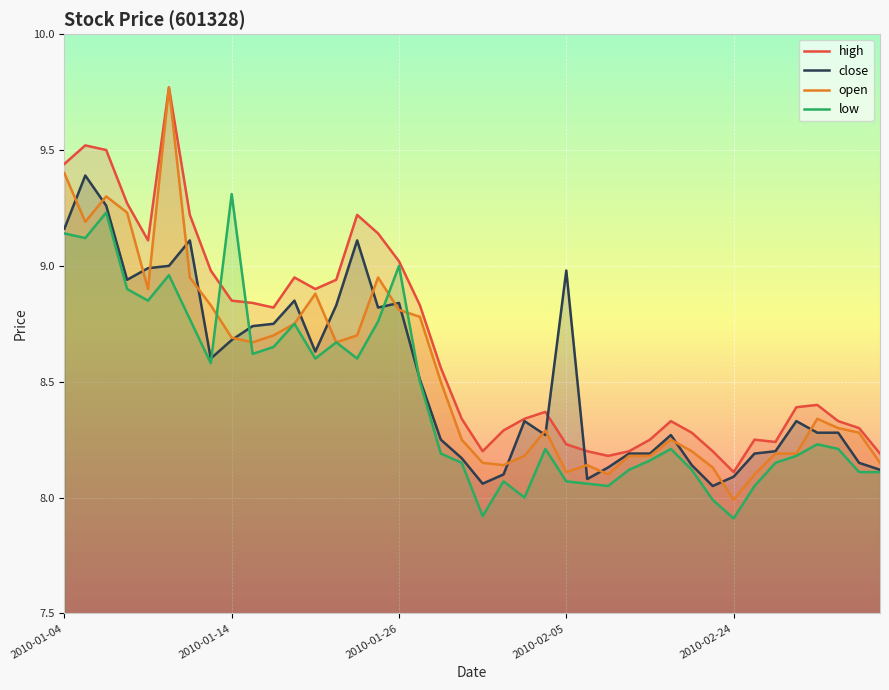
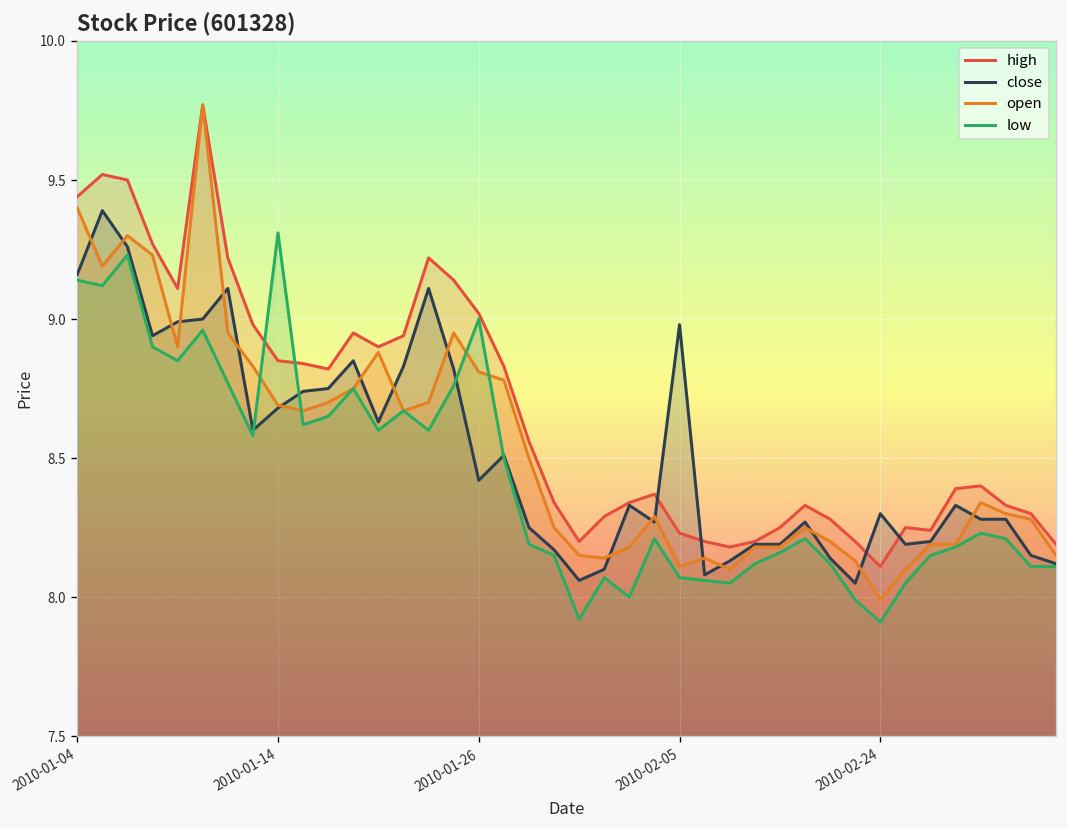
close, 2010-01-26: 8.84 -> 8.42
close, 2010-02-24: 8.09 -> 8.30
